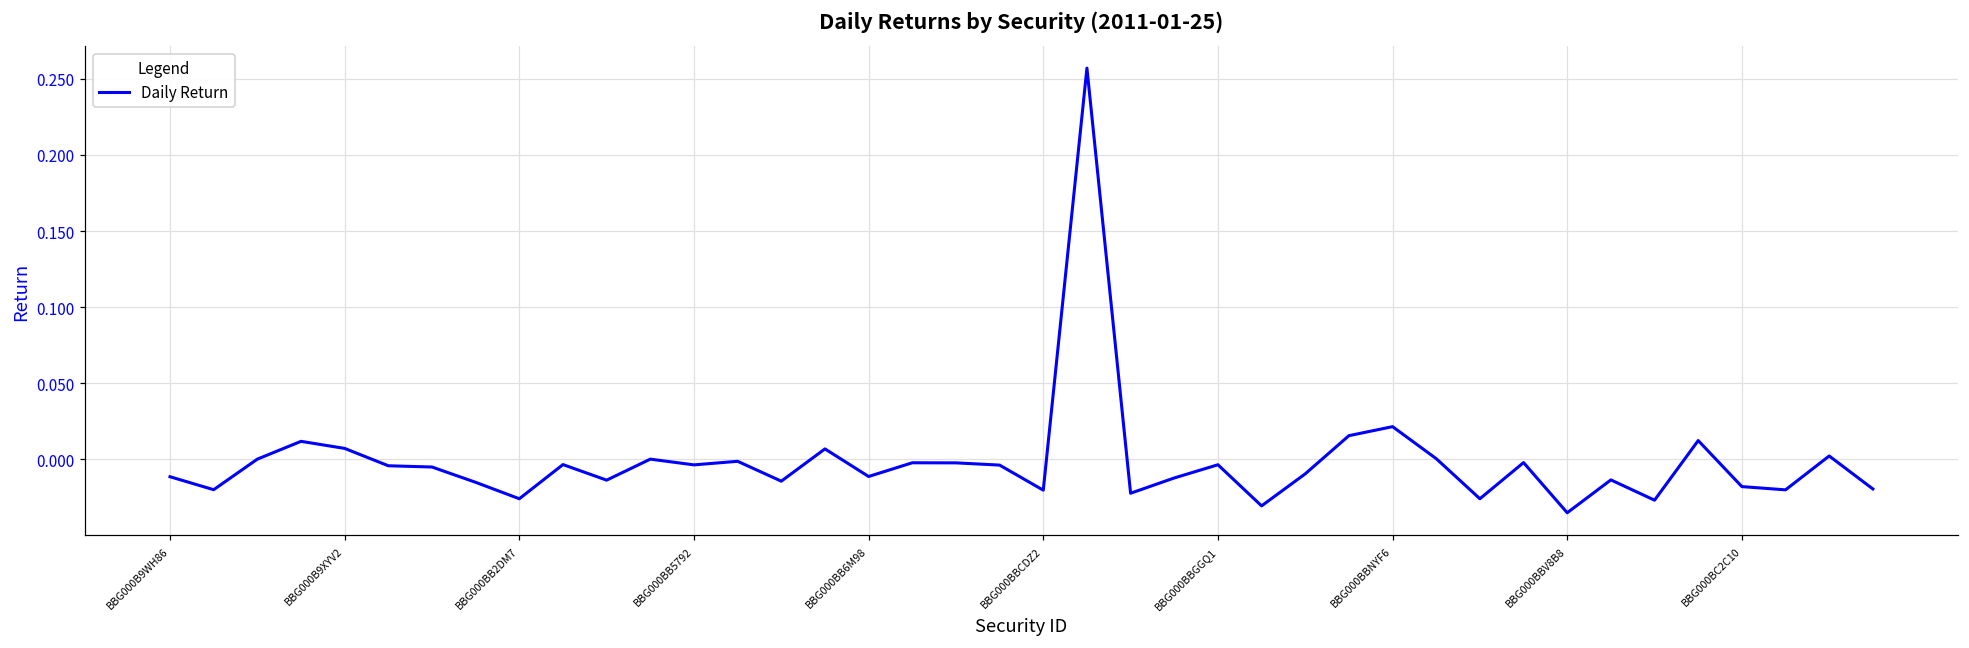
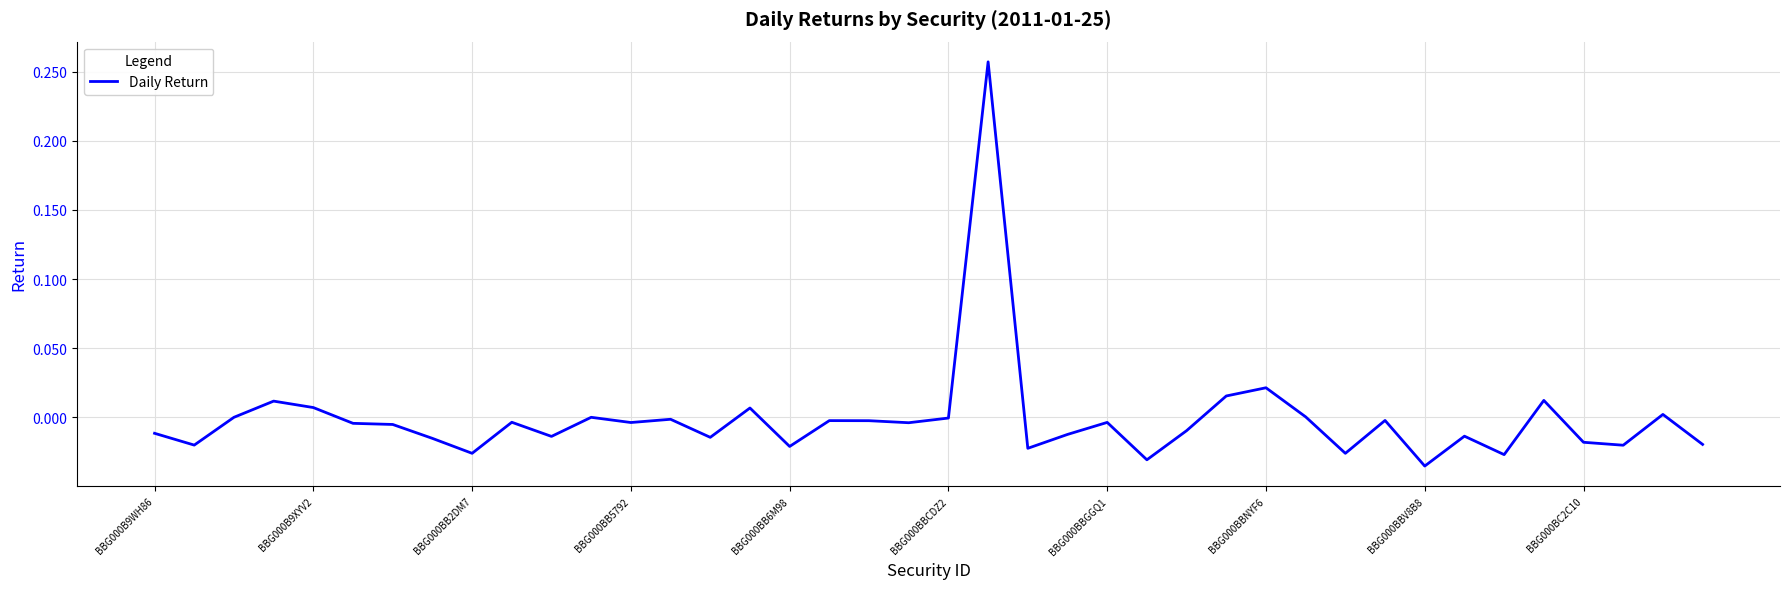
BBG000BB6M98: -0.011 -> -0.021
BBG000BBCDZ2: -0.020 -> -0.001
